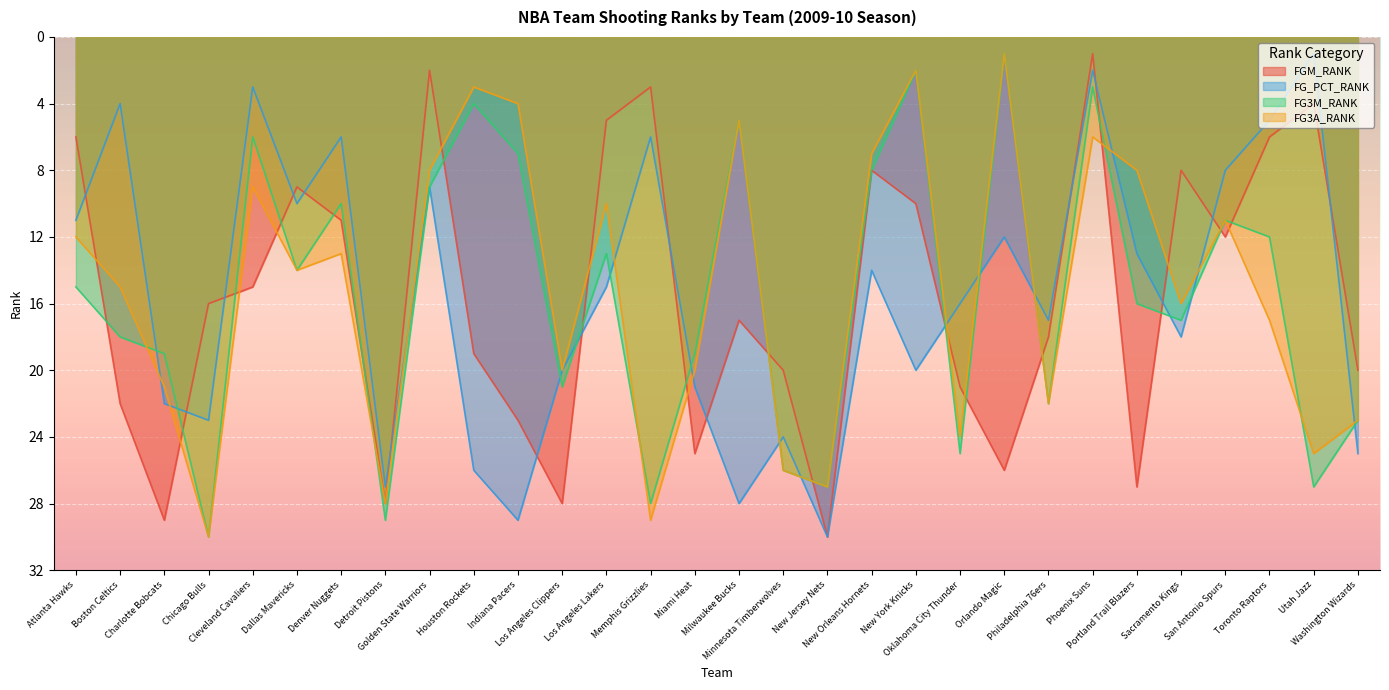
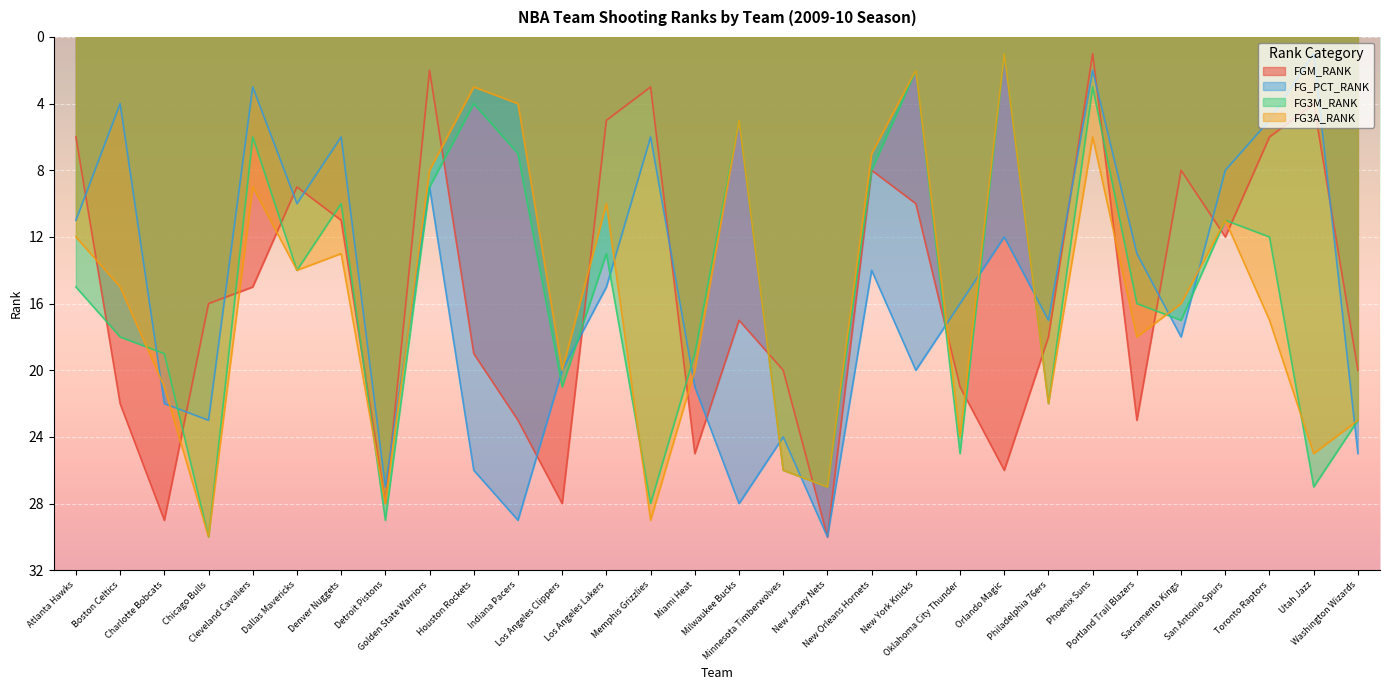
FGM_RANK, Portland Trail Blazers: 27 -> 23
FG3A_RANK, Portland Trail Blazers: 8 -> 18
